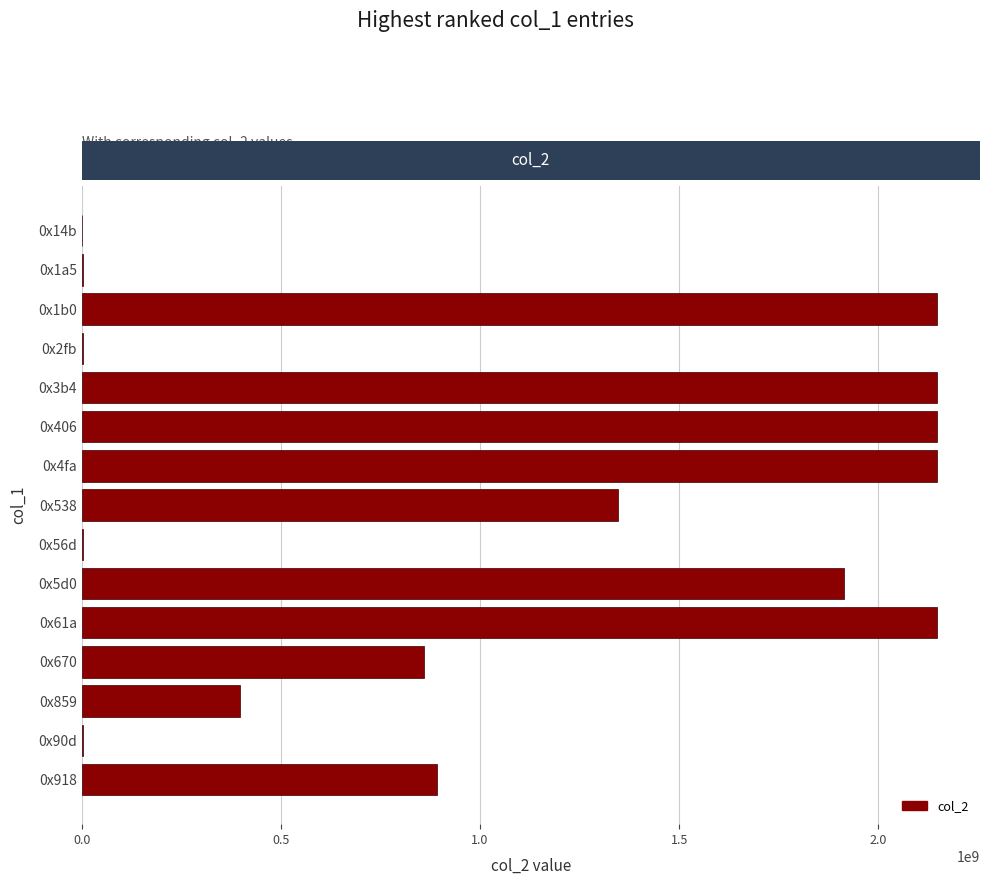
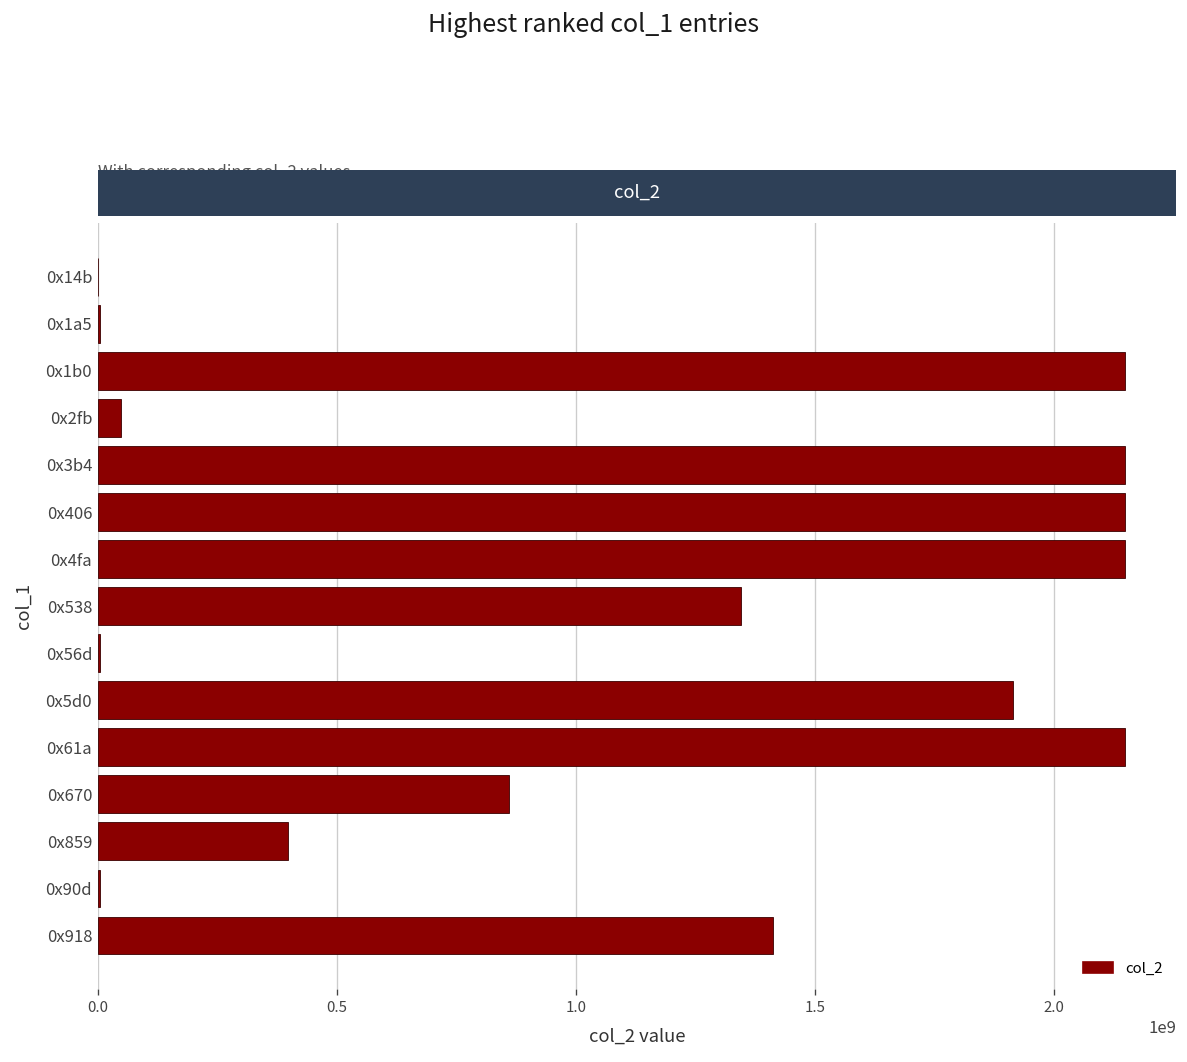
0x2fb: 0 -> 50000000
0x918: 890000000 -> 1410000000
